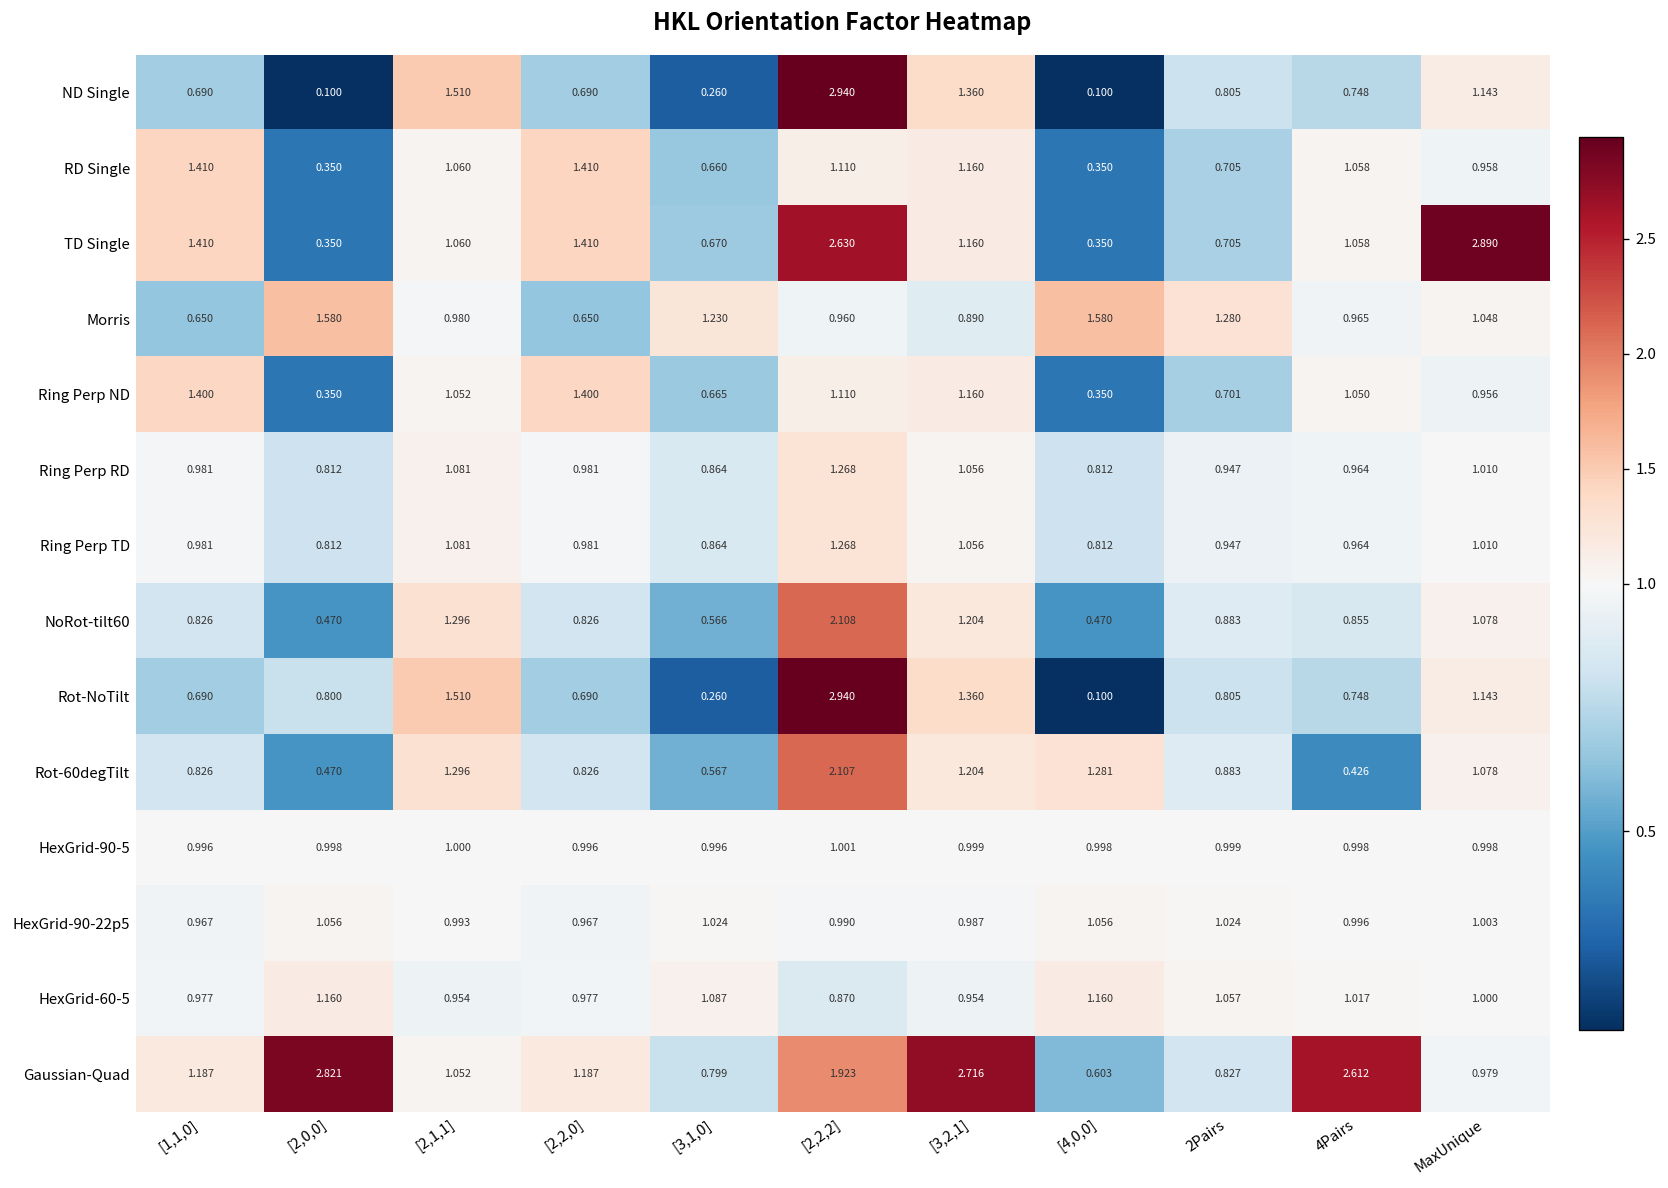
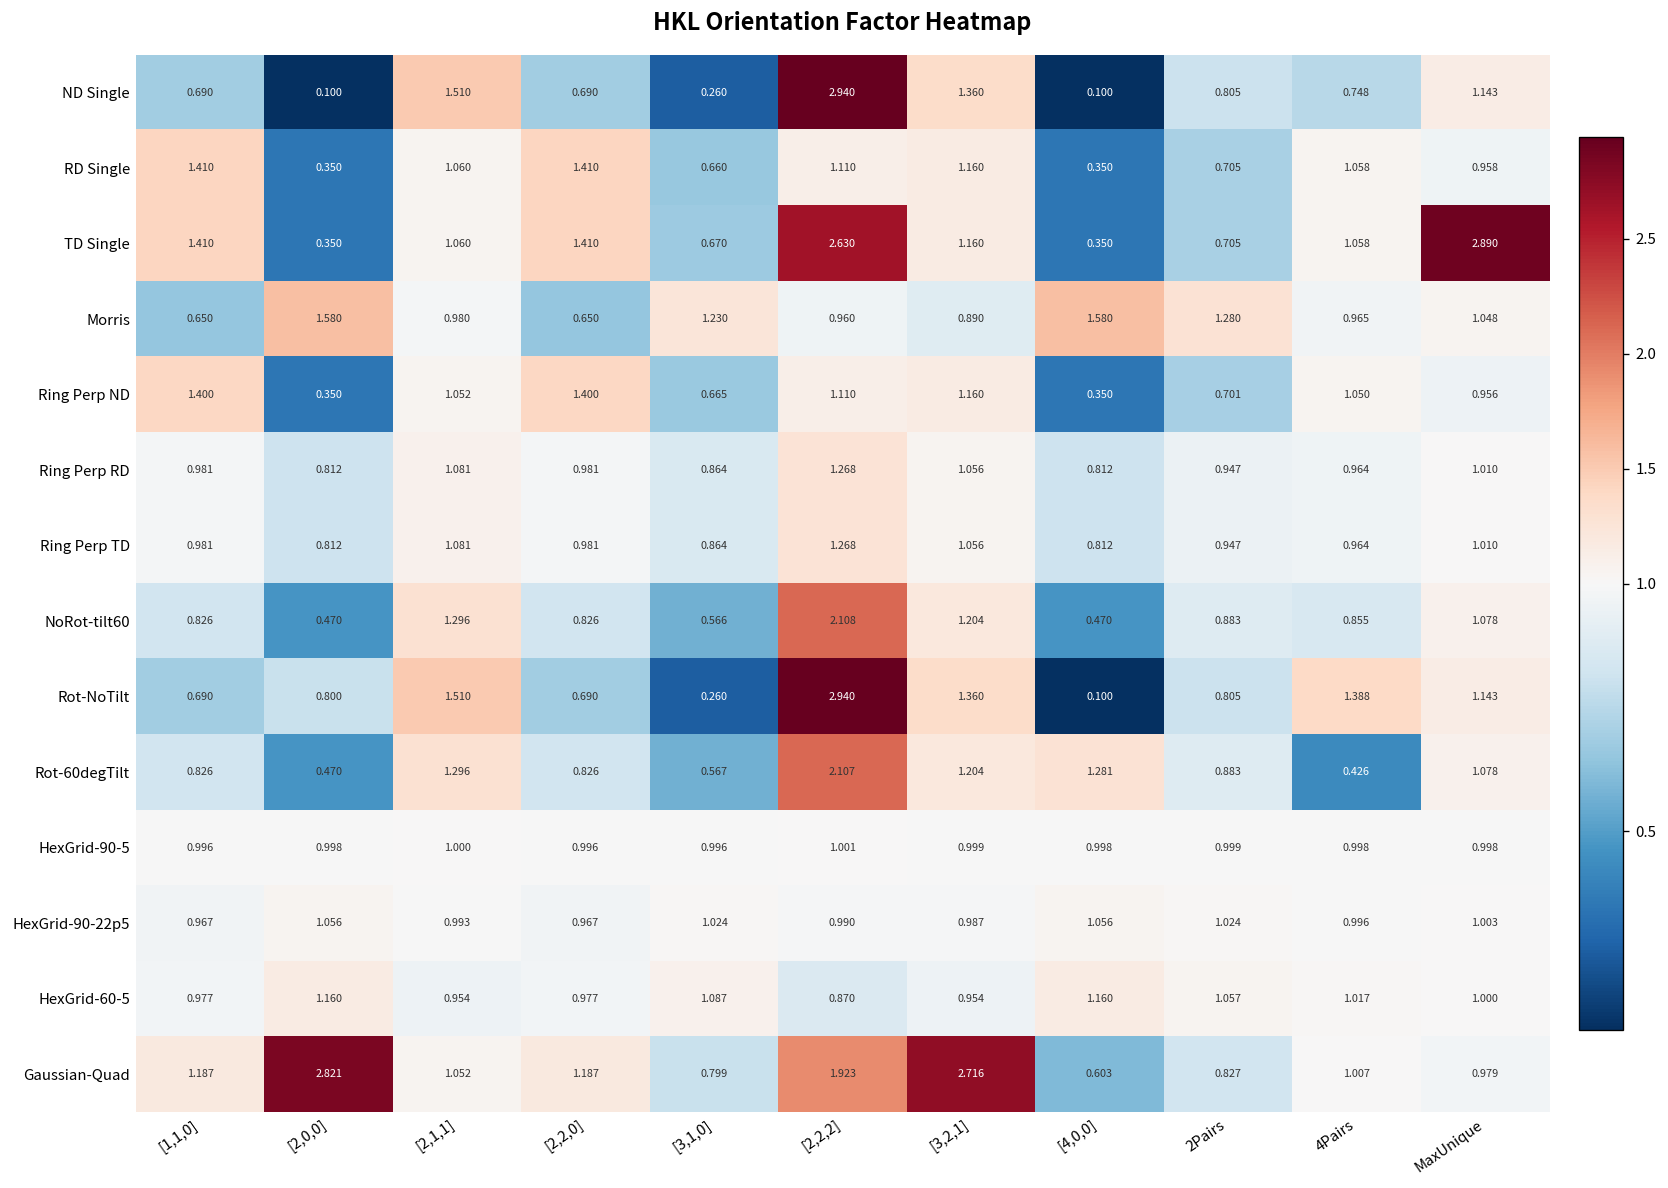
Rot-NoTilt, 4Pairs: 0.748 -> 1.388
Gaussian-Quad, 4Pairs: 2.612 -> 1.007
